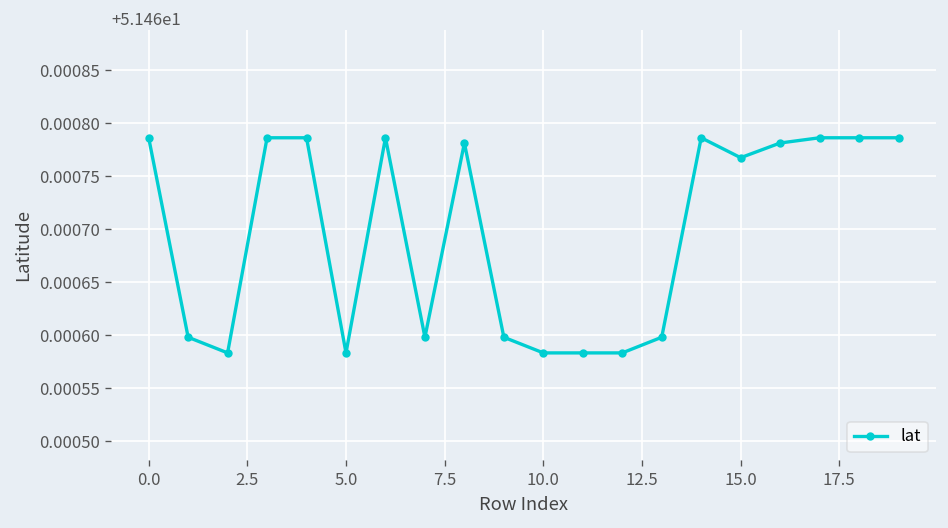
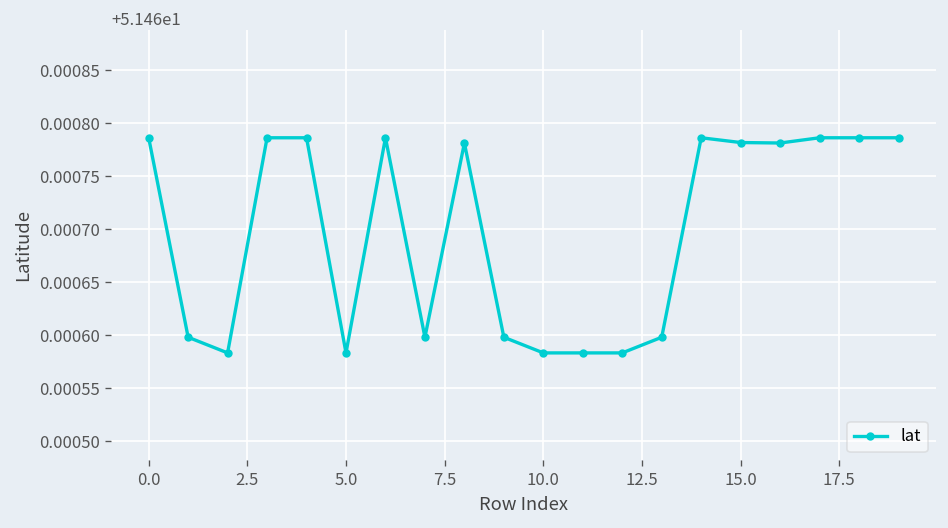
15.0: 51.46077 -> 51.46078
